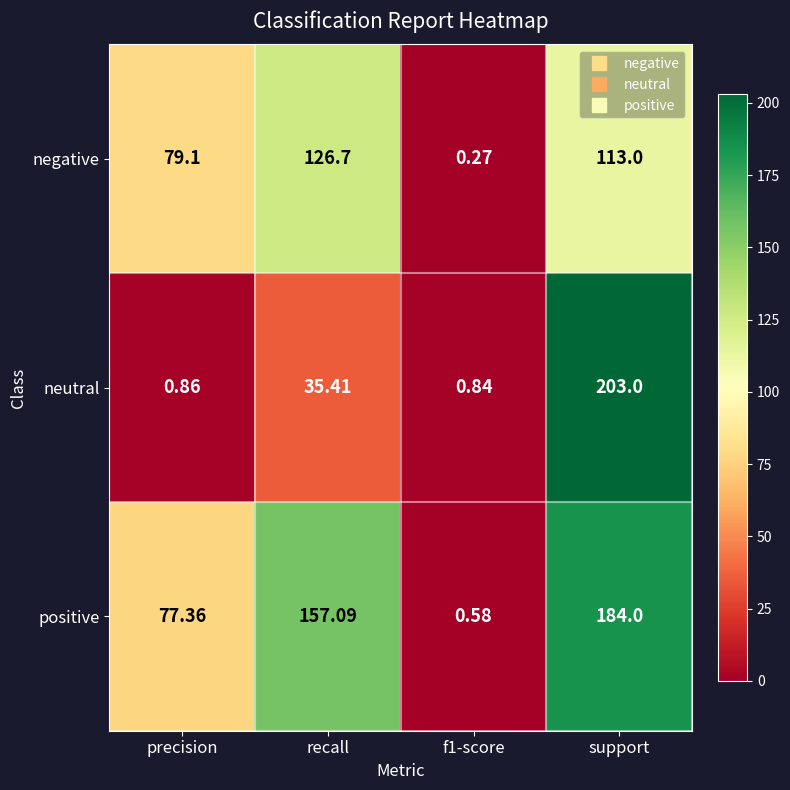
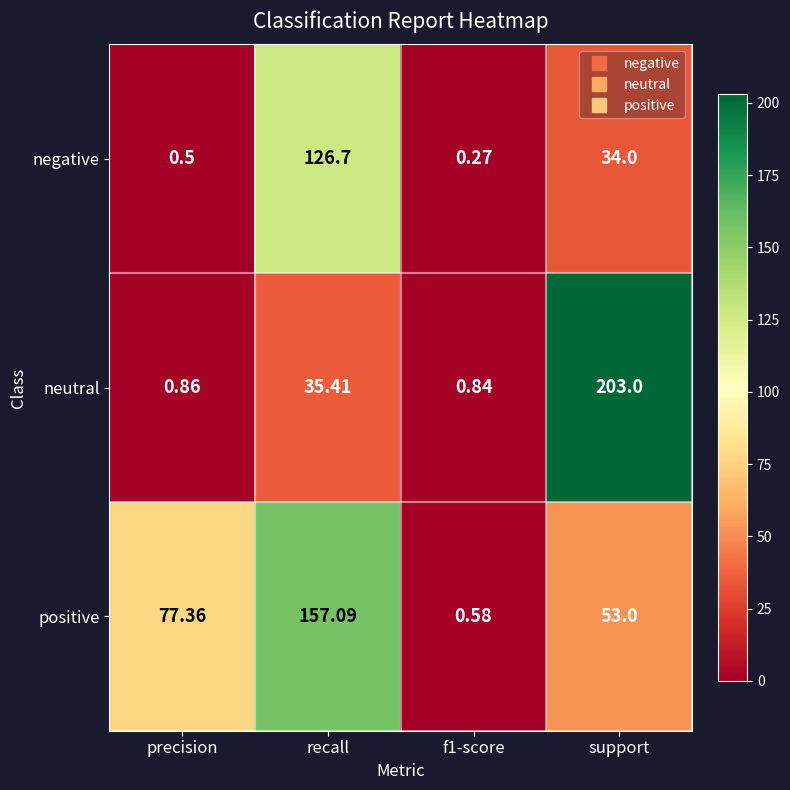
negative, precision: 79.1 -> 0.5
negative, support: 113.0 -> 34.0
positive, support: 184.0 -> 53.0
